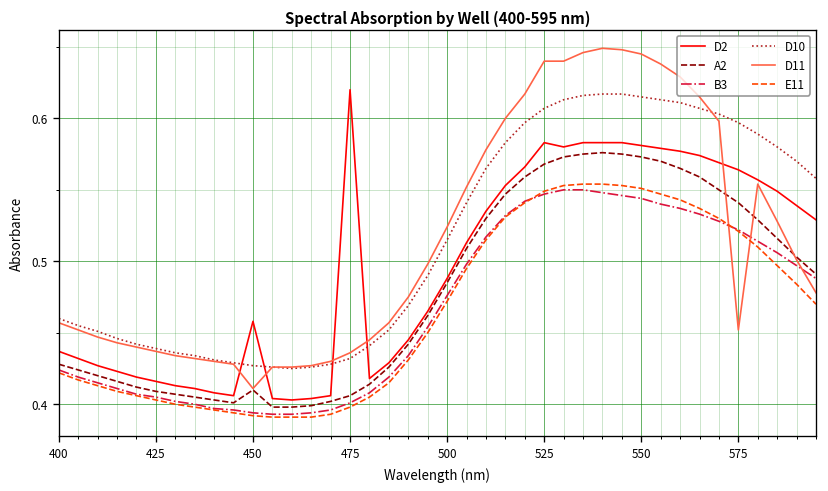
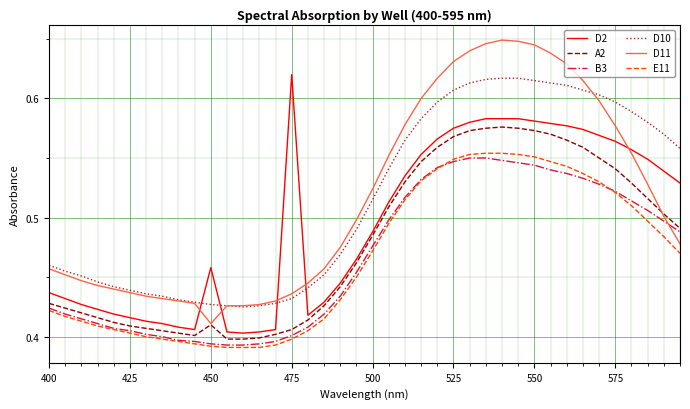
D2, 525: 0.583 -> 0.575
D11, 525: 0.640 -> 0.631
D11, 575: 0.452 -> 0.577
